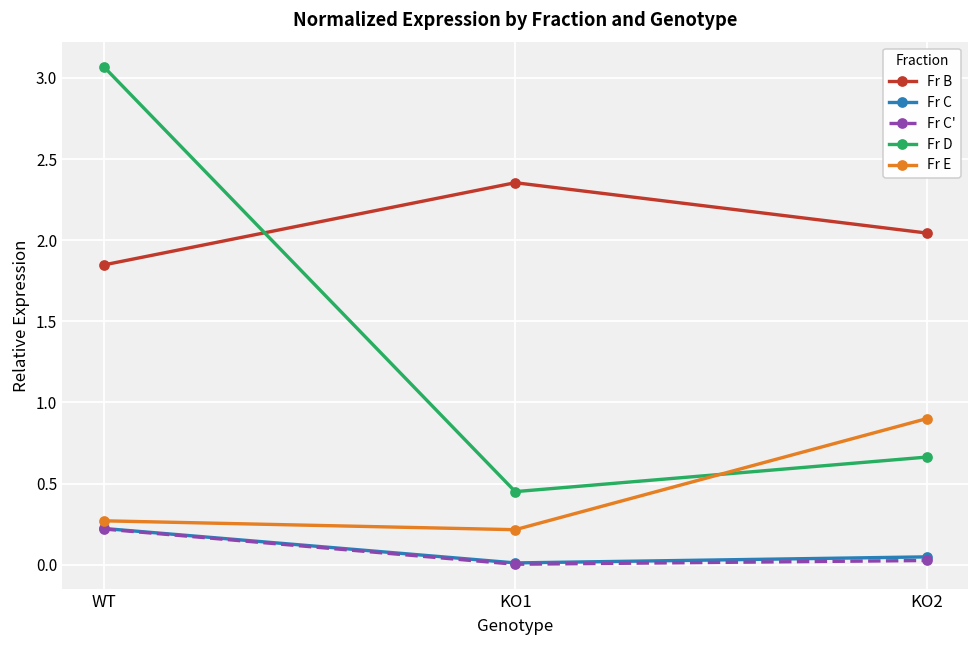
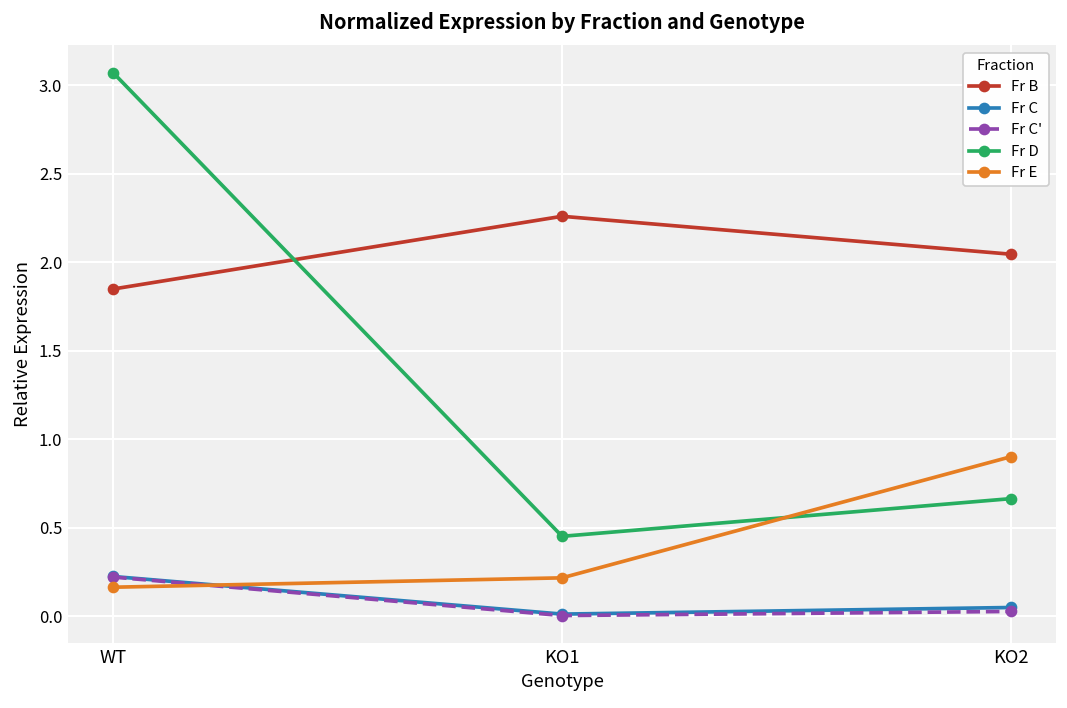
Fr E, WT: 0.27 -> 0.16
Fr B, KO1: 2.35 -> 2.26
